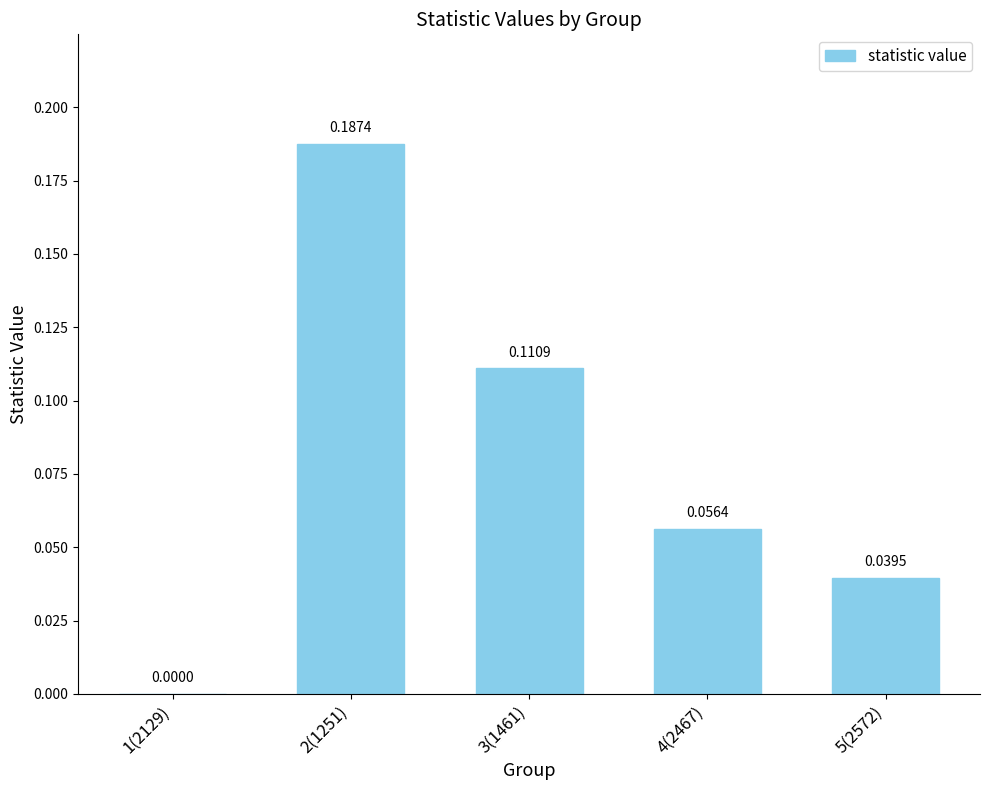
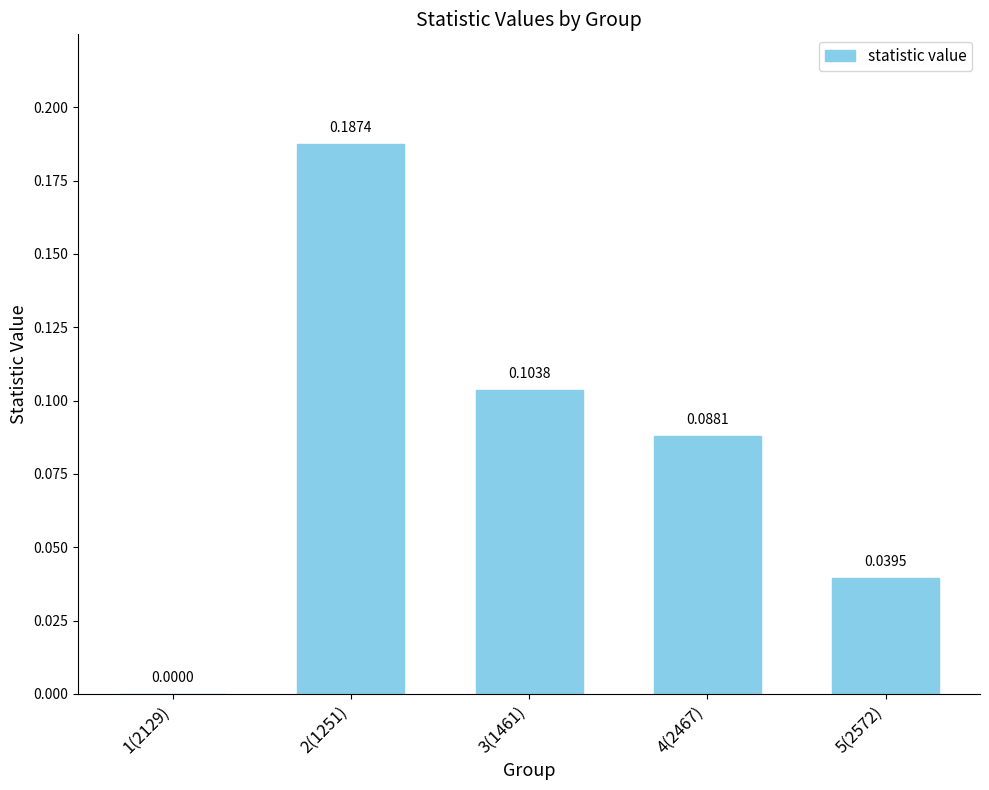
3(1461): 0.1109 -> 0.1038
4(2467): 0.0564 -> 0.0881
